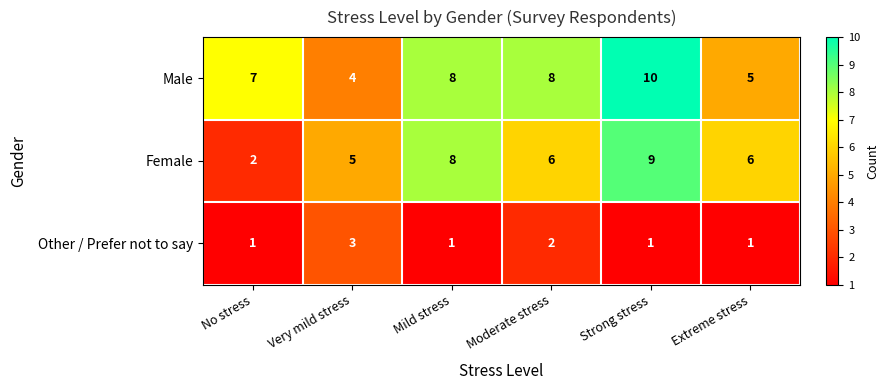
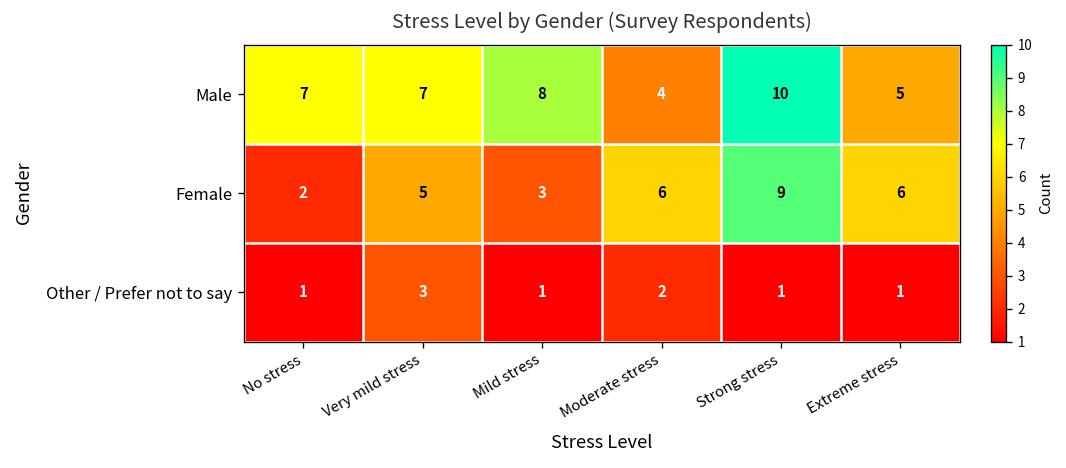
Male, Very mild stress: 4 -> 7
Male, Moderate stress: 8 -> 4
Female, Mild stress: 8 -> 3
